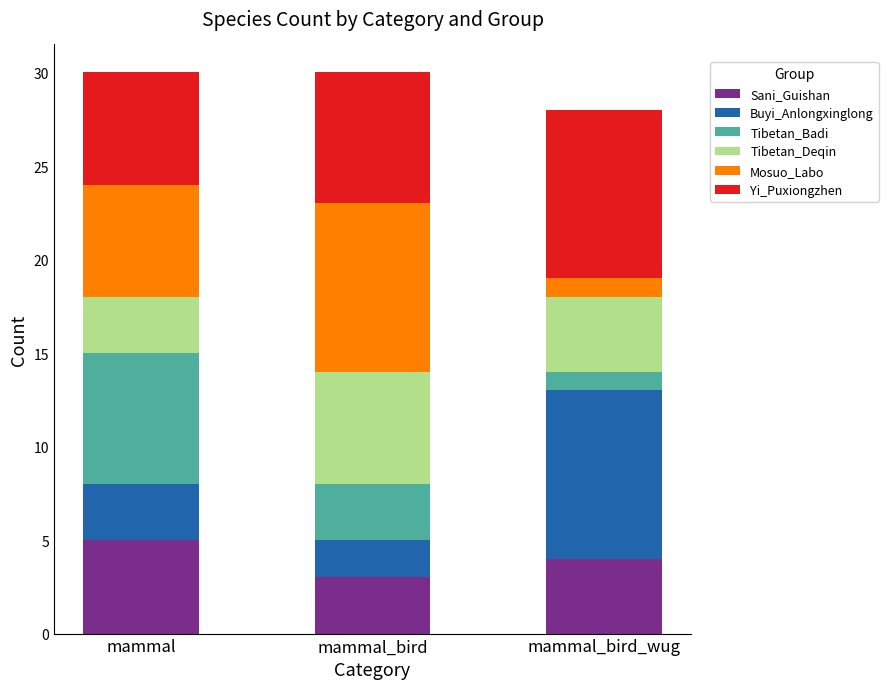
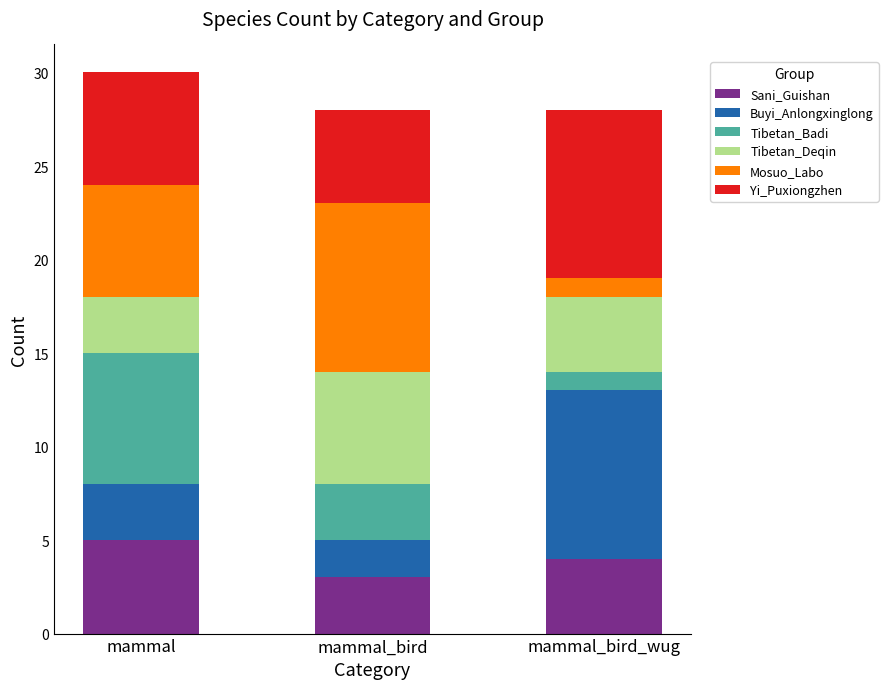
Yi_Puxiongzhen, mammal_bird: 7 -> 5
